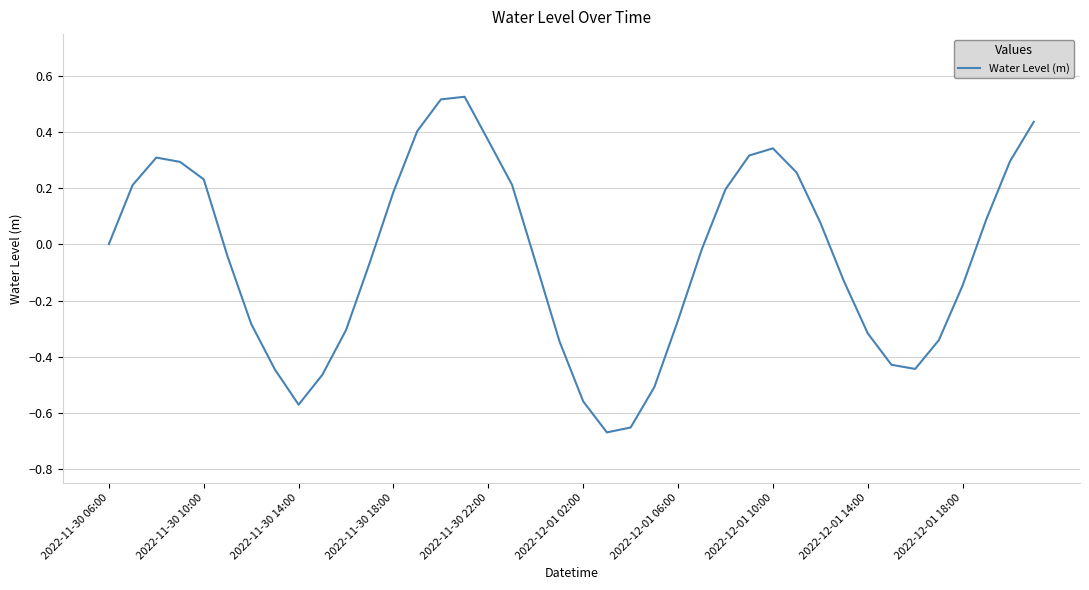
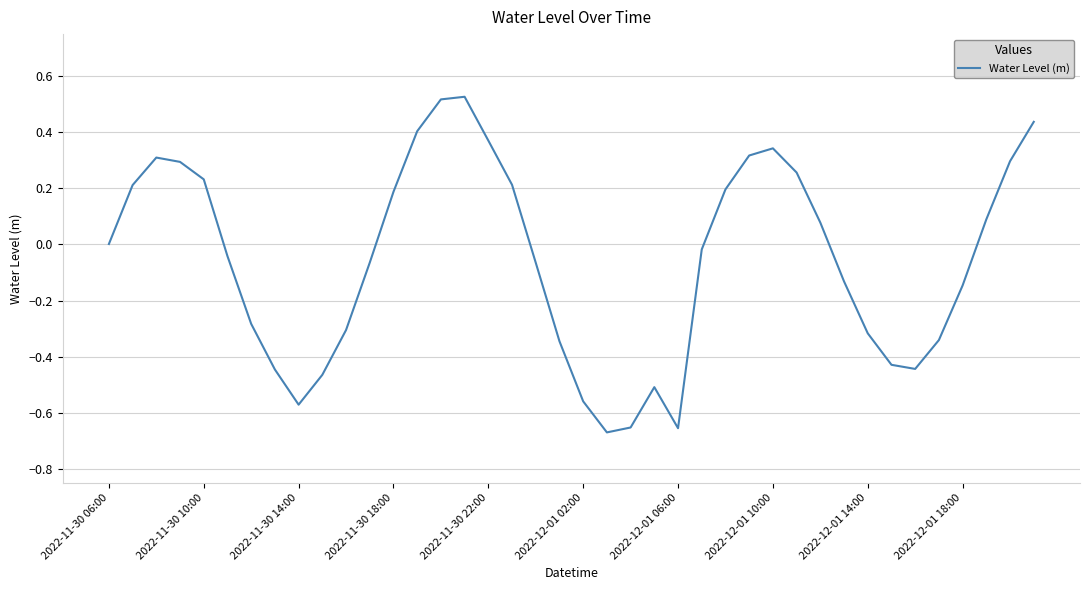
2022-12-01 06:00: -0.27 -> -0.66
